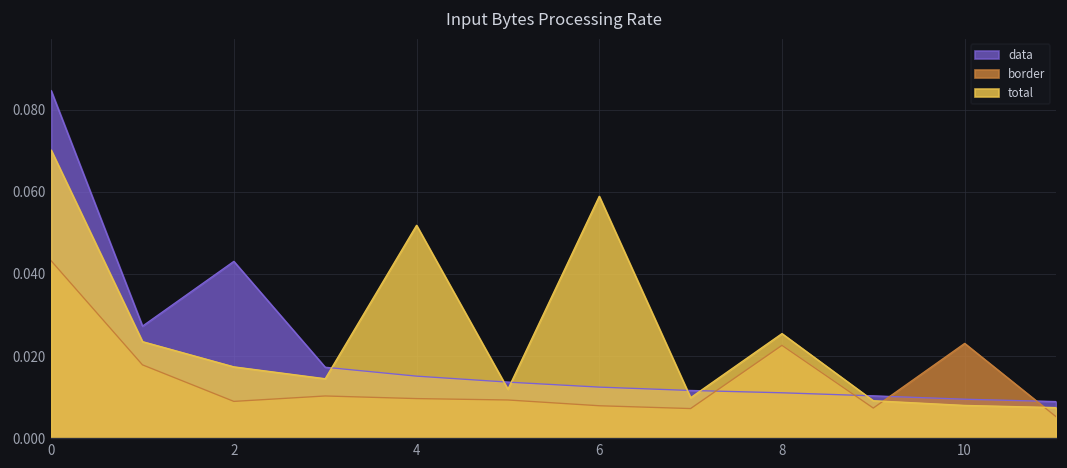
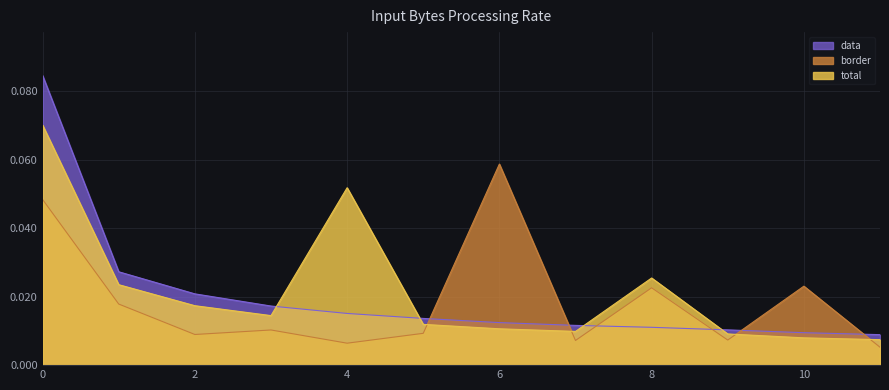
border, 0: 0.043 -> 0.048
data, 2: 0.043 -> 0.021
border, 4: 0.010 -> 0.006
border, 6: 0.008 -> 0.059
total, 6: 0.059 -> 0.011
